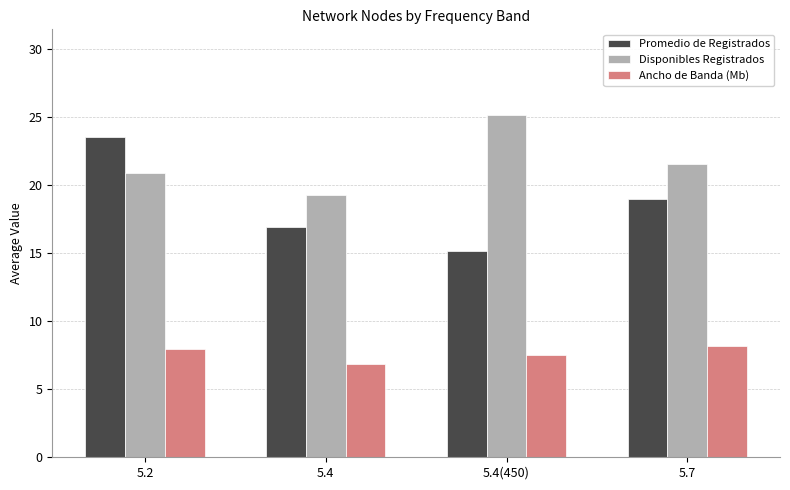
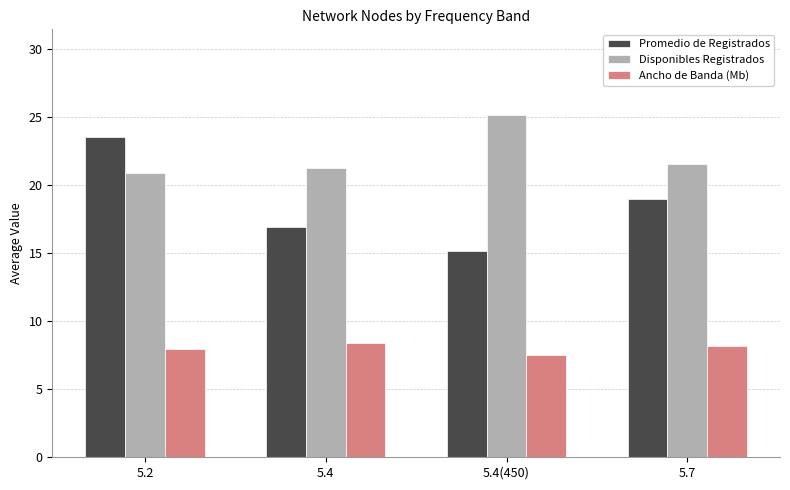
Disponibles Registrados, 5.4: 19.3 -> 21.2
Ancho de Banda (Mb), 5.4: 6.9 -> 8.4
